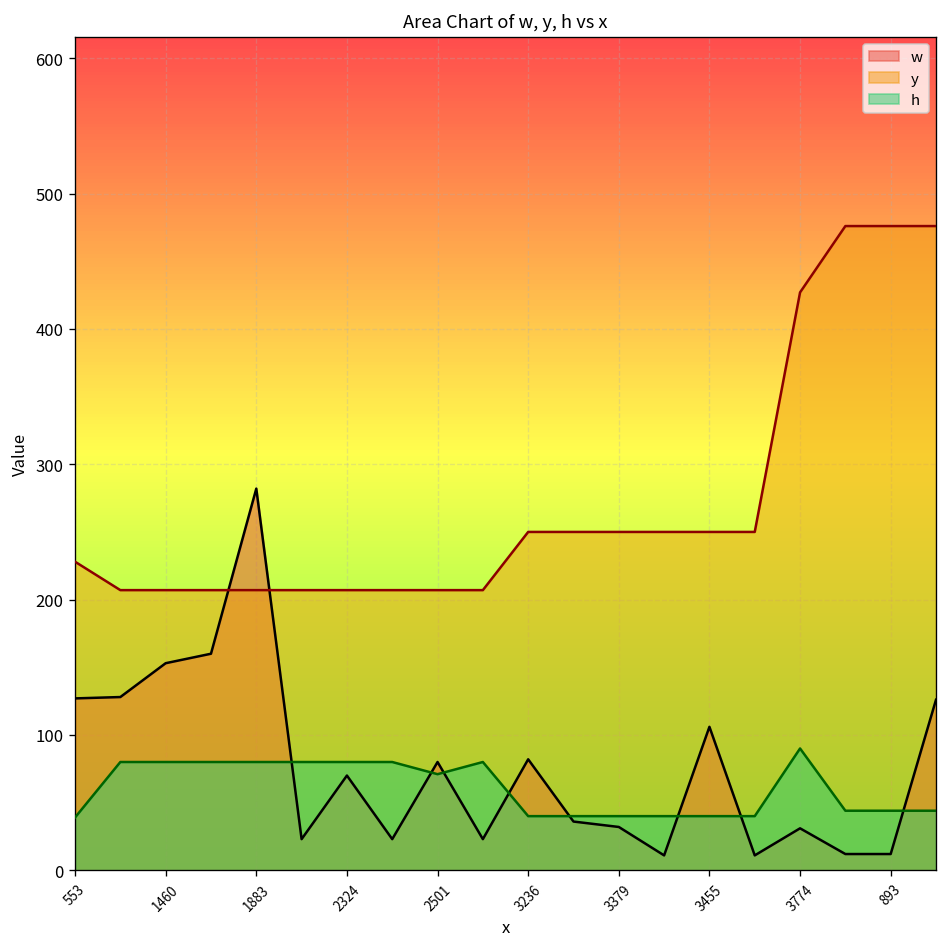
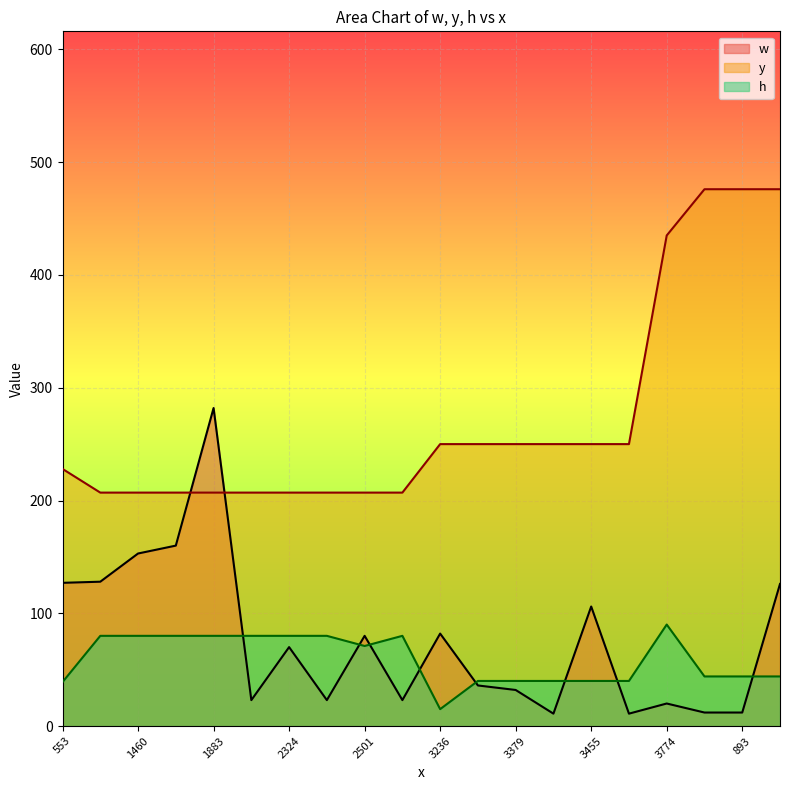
h, 3236: 40 -> 15
w, 3774: 31 -> 20
y, 3774: 427 -> 435
